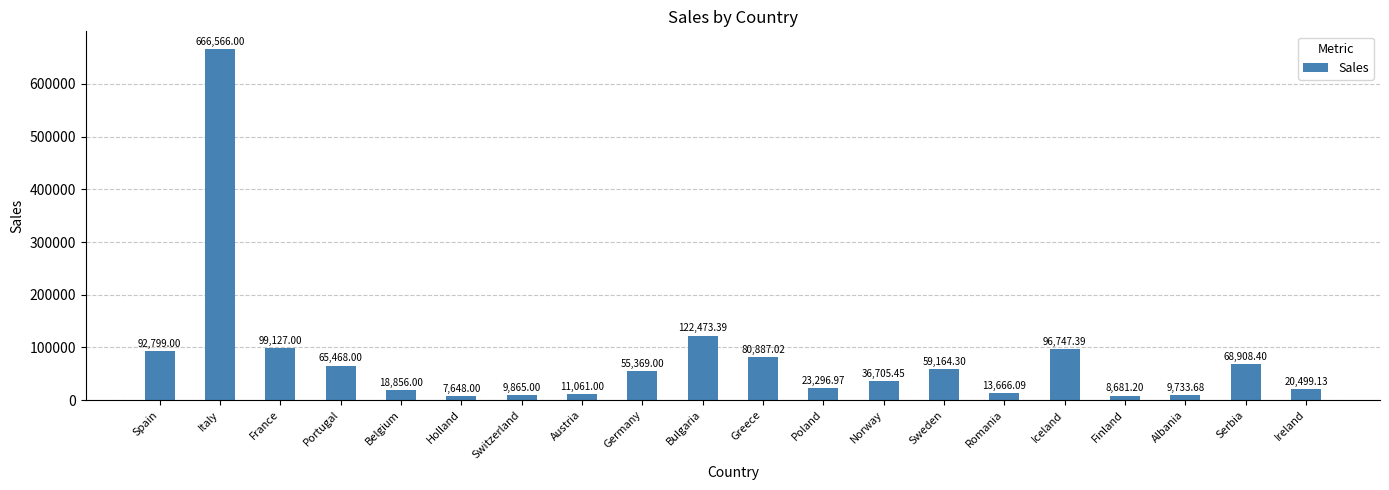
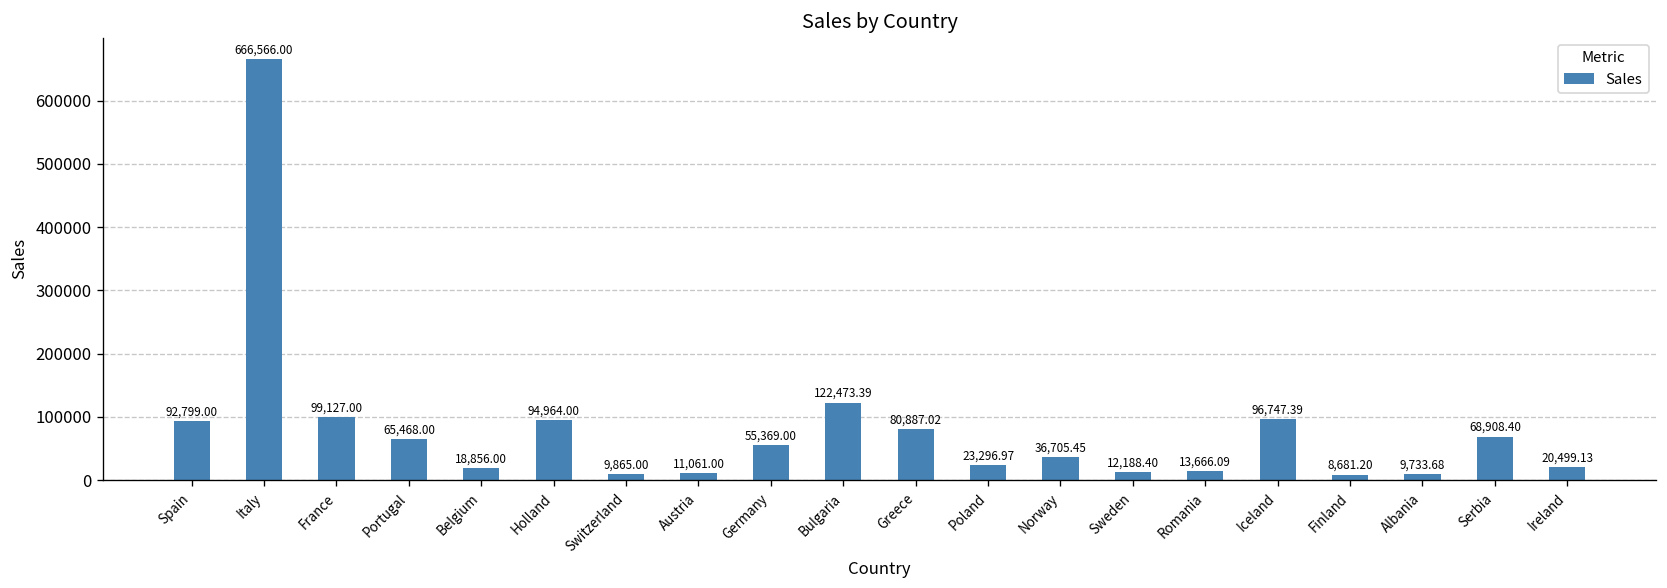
Holland: 7,648.00 -> 94,964.00
Sweden: 59,164.30 -> 12,188.40
